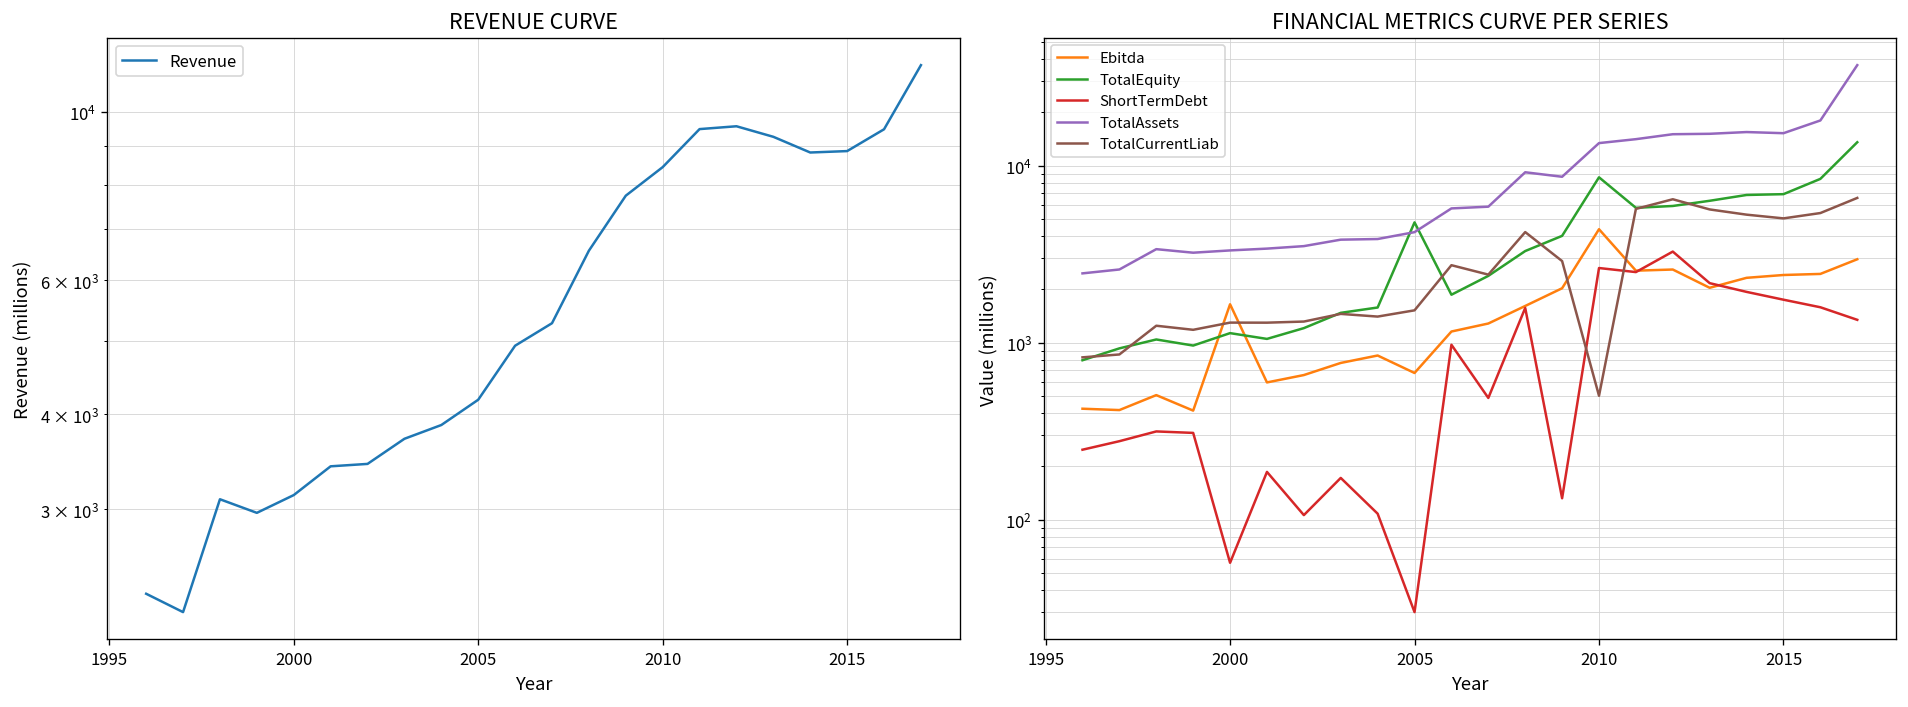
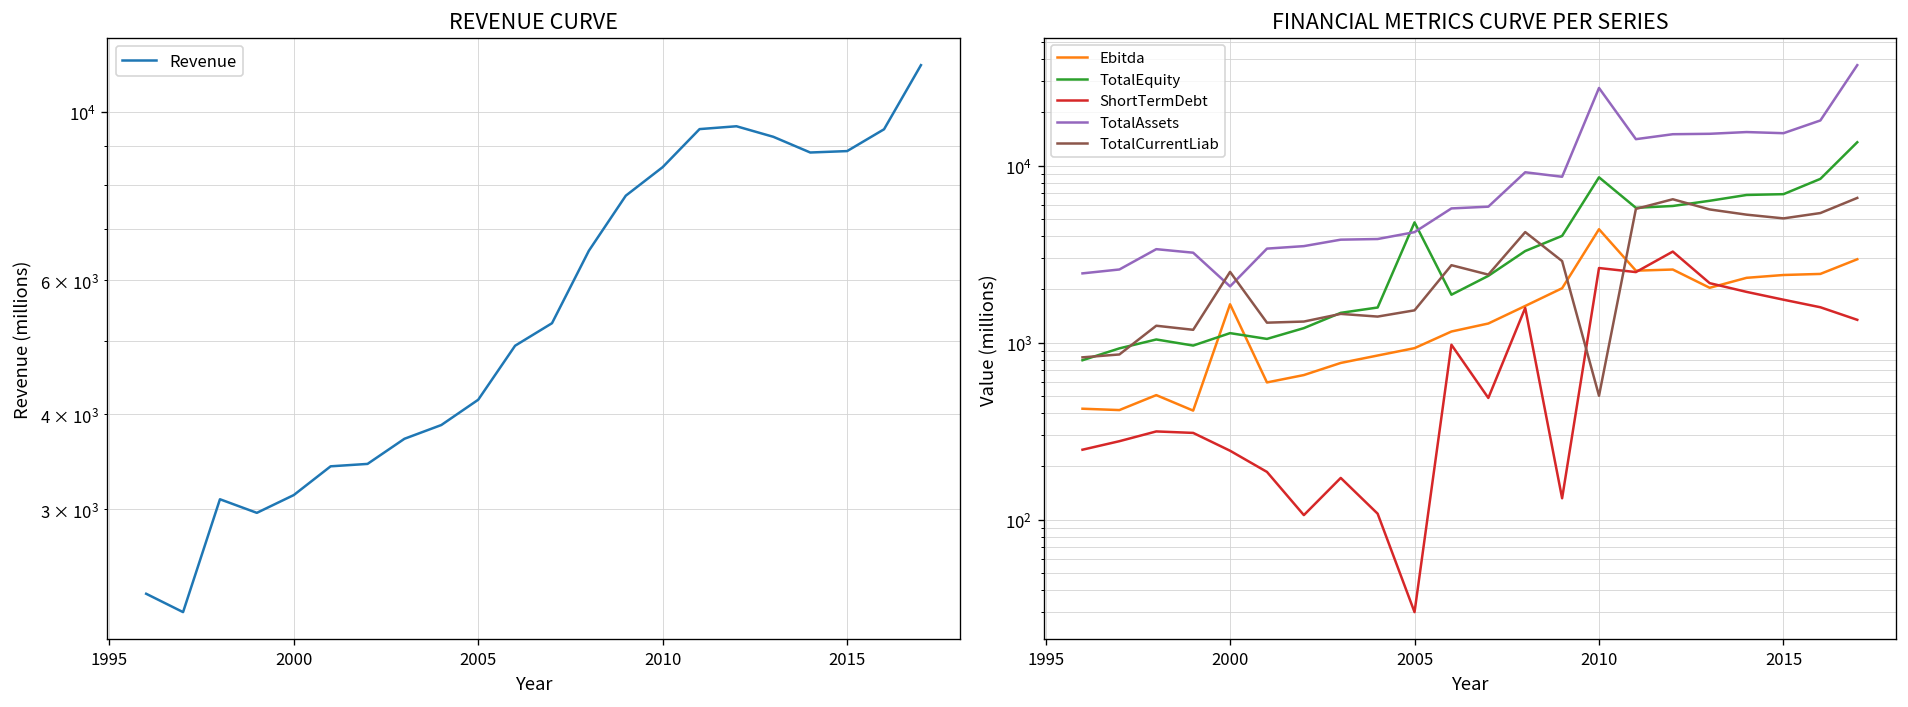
FINANCIAL METRICS CURVE PER SERIES, ShortTermDebt, 2000: 57 -> 250
FINANCIAL METRICS CURVE PER SERIES, TotalAssets, 2000: 3300 -> 2100
FINANCIAL METRICS CURVE PER SERIES, TotalCurrentLiab, 2000: 1300 -> 2500
FINANCIAL METRICS CURVE PER SERIES, Ebitda, 2005: 700 -> 900
FINANCIAL METRICS CURVE PER SERIES, TotalAssets, 2010: 13000 -> 28000
